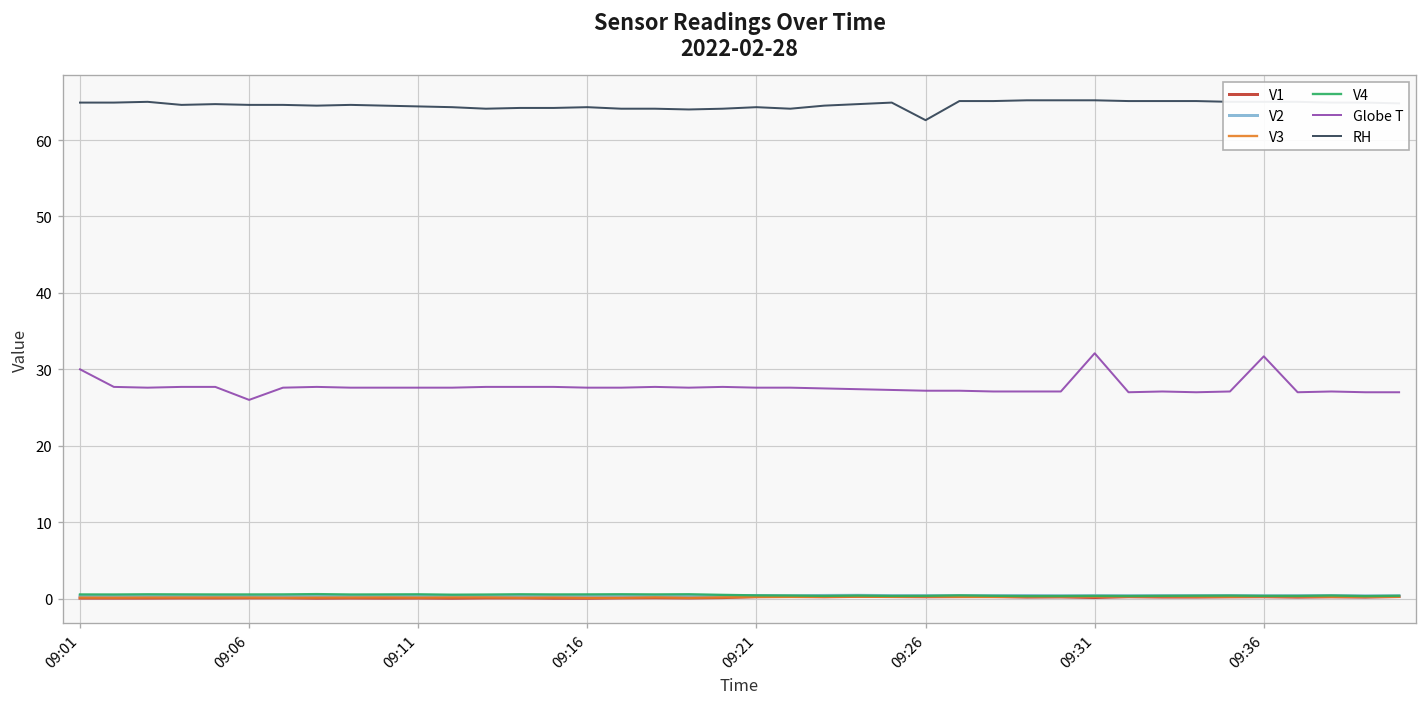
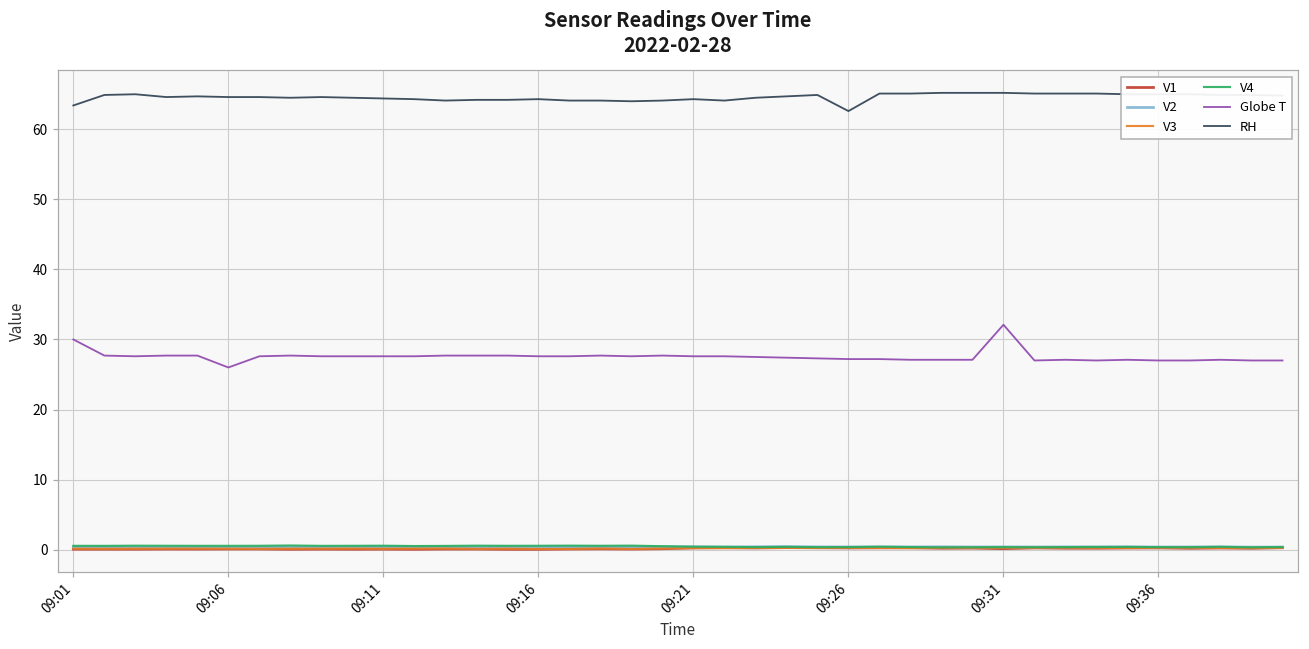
RH, 09:01: 65 -> 63
Globe T, 09:36: 32 -> 27
